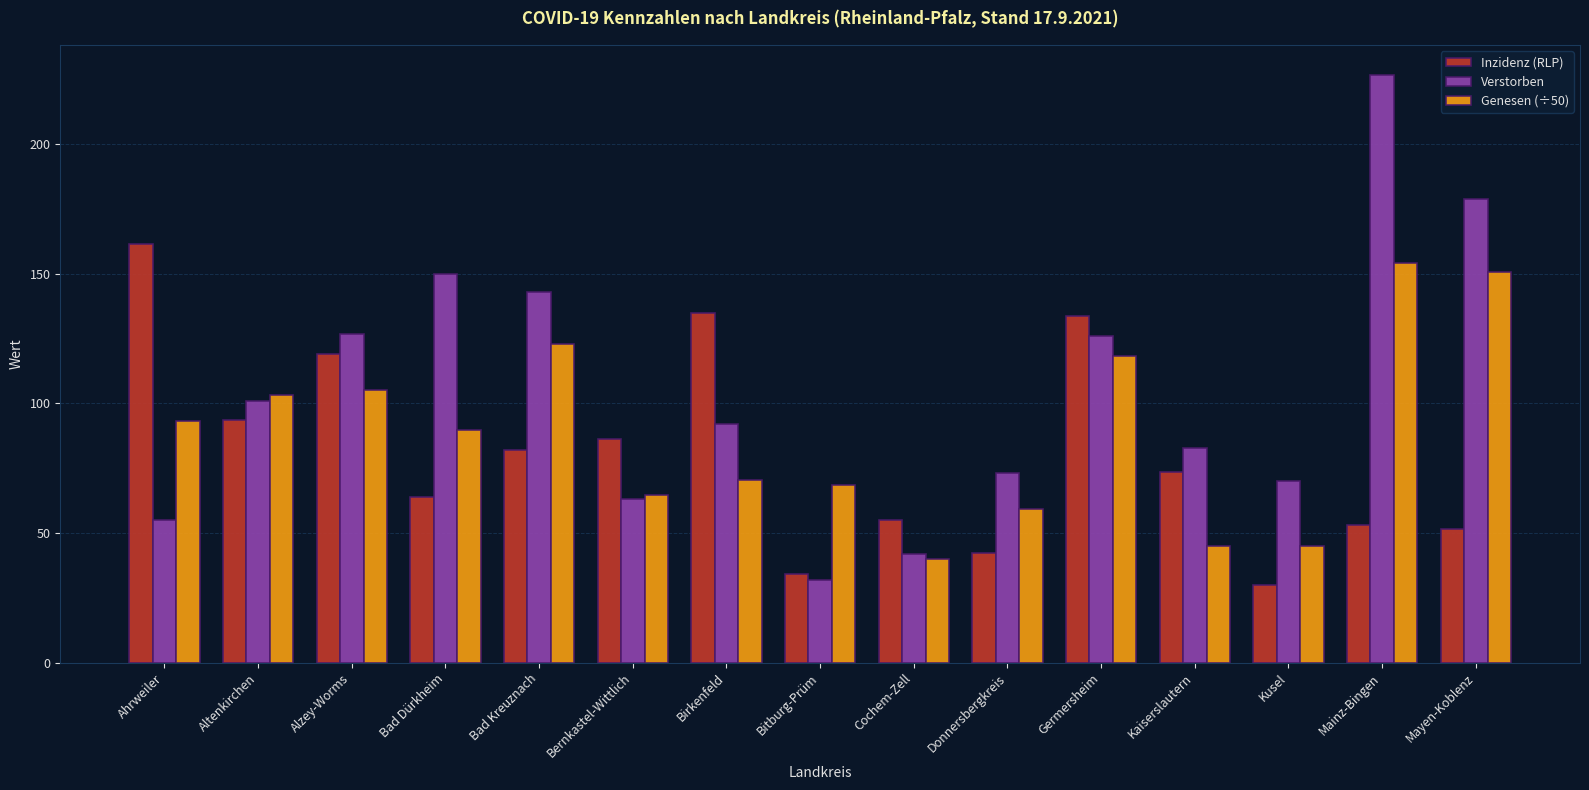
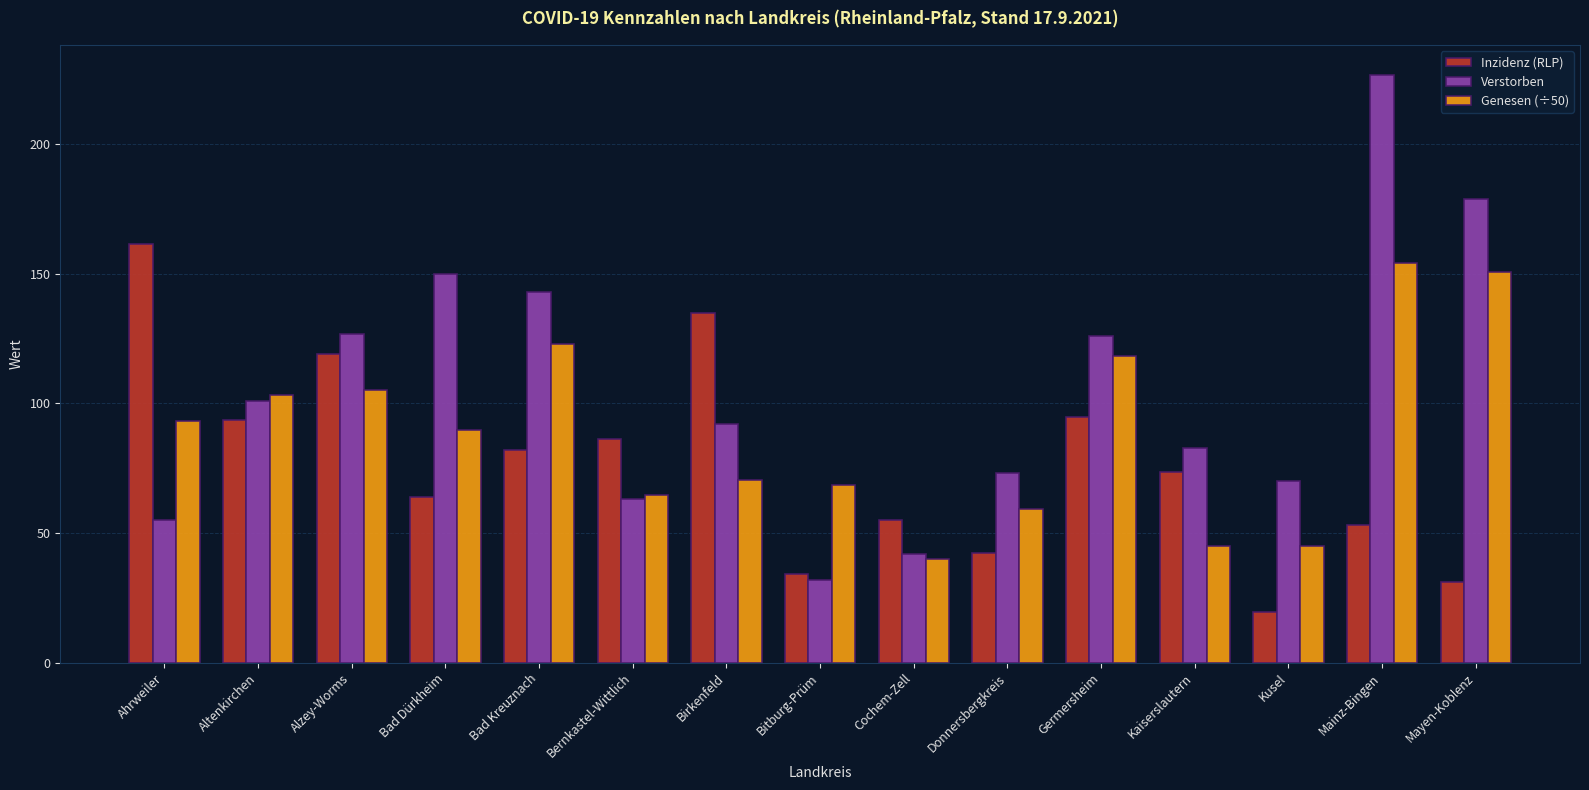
Inzidenz (RLP), Germersheim: 134 -> 95
Inzidenz (RLP), Kusel: 30 -> 19
Inzidenz (RLP), Mayen-Koblenz: 52 -> 31
